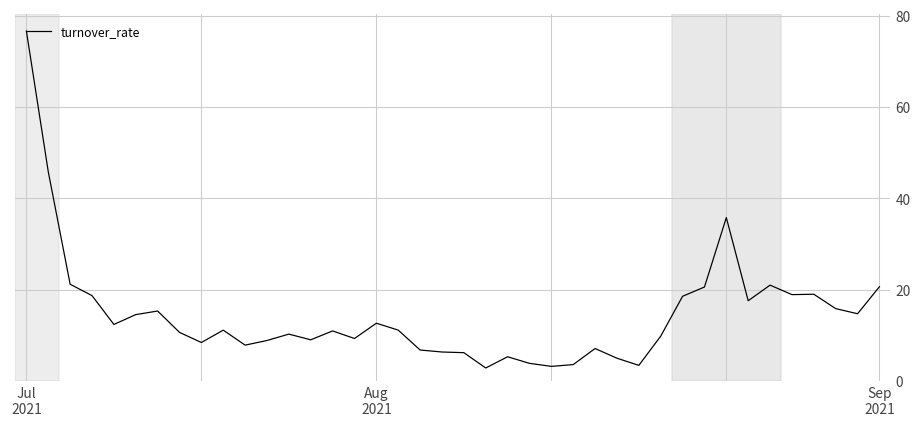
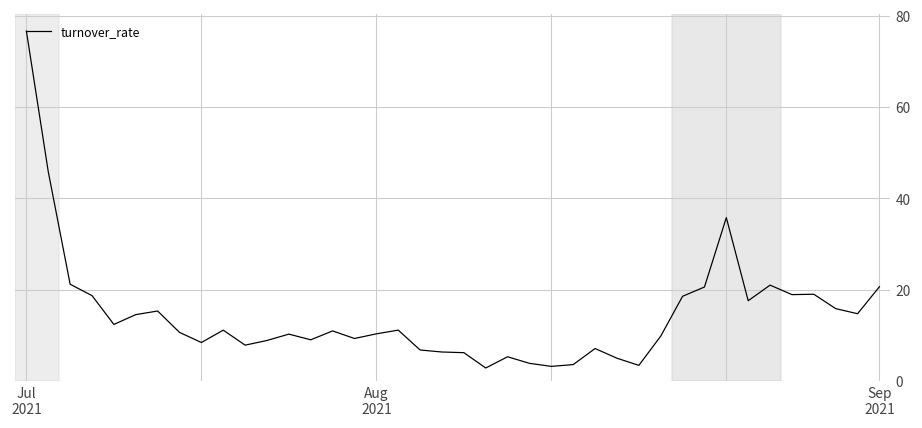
Aug 2021: 13 -> 10
